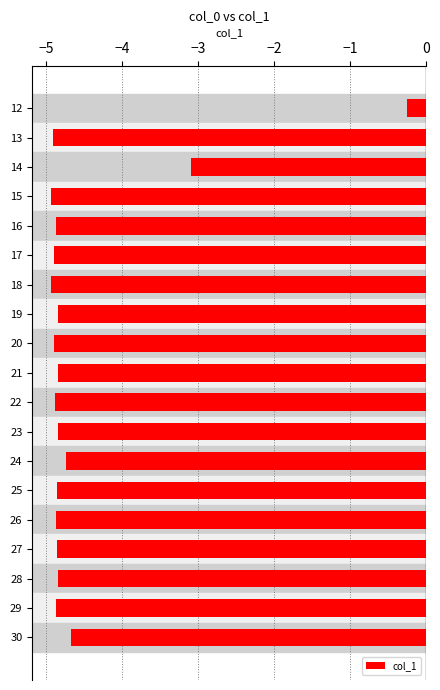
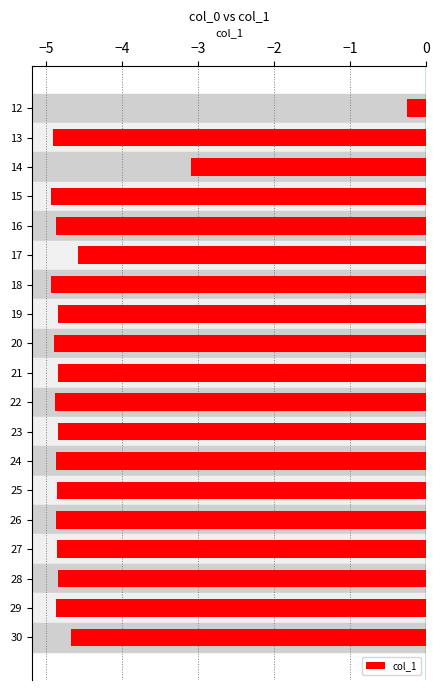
17: -4.9 -> -4.6
24: -4.7 -> -4.9
